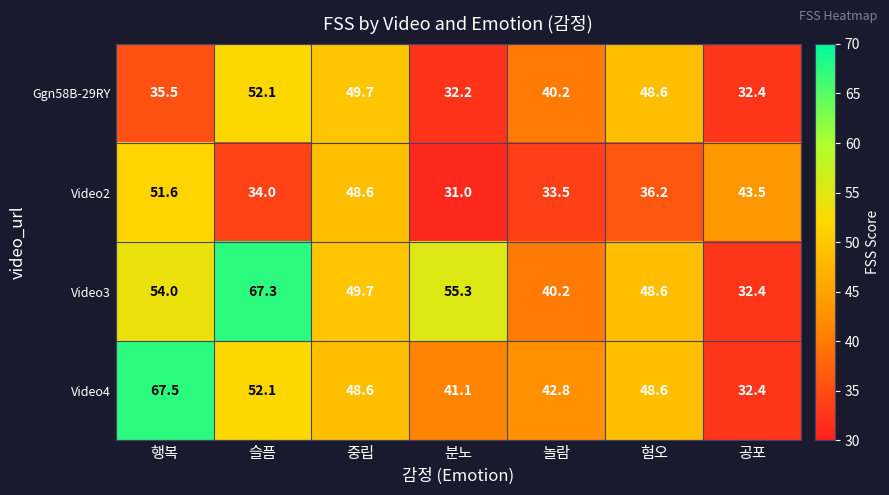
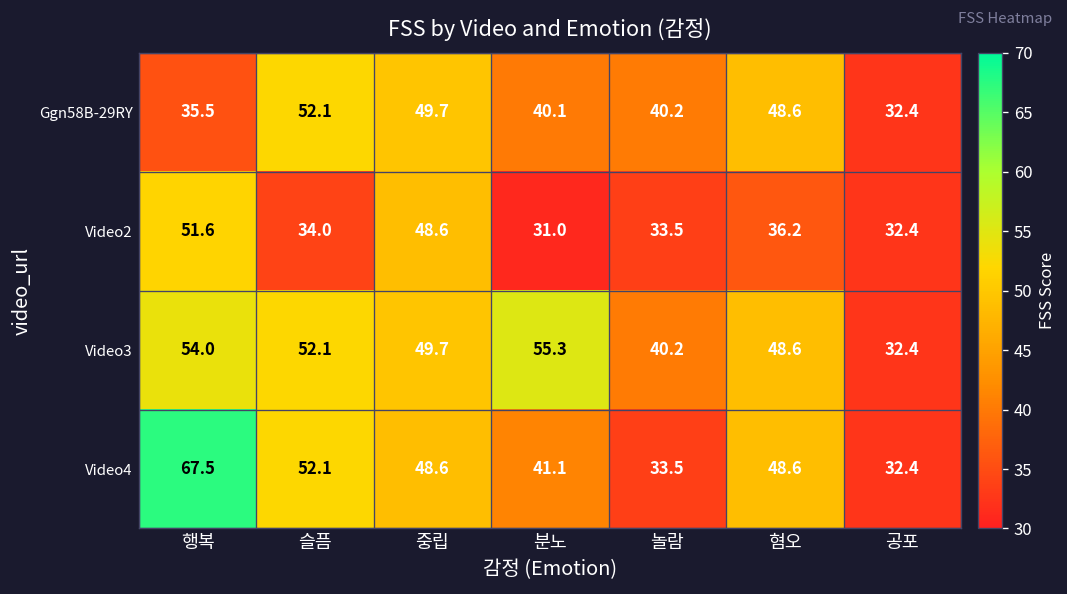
Ggn58B-29RY, 분노: 32.2 -> 40.1
Video2, 공포: 43.5 -> 32.4
Video3, 슬픔: 67.3 -> 52.1
Video4, 놀람: 42.8 -> 33.5
